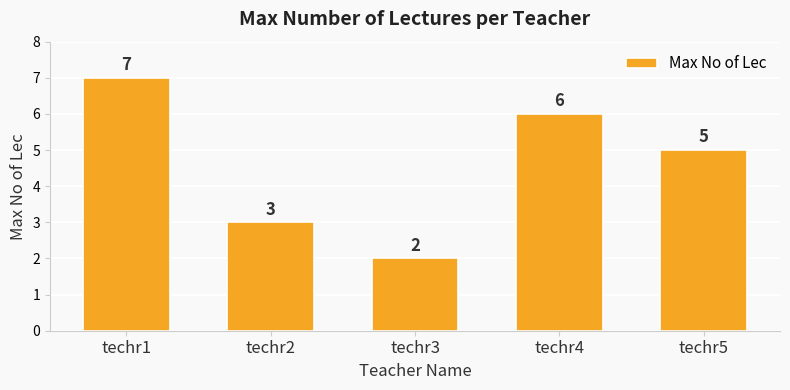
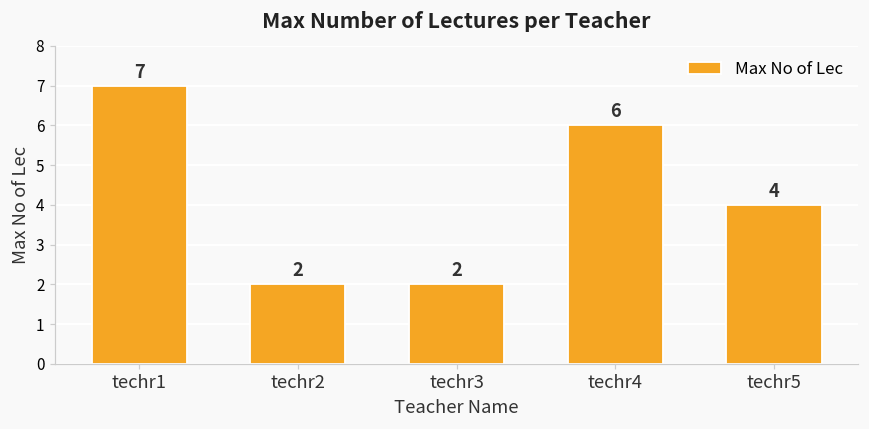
techr2: 3 -> 2
techr5: 5 -> 4
